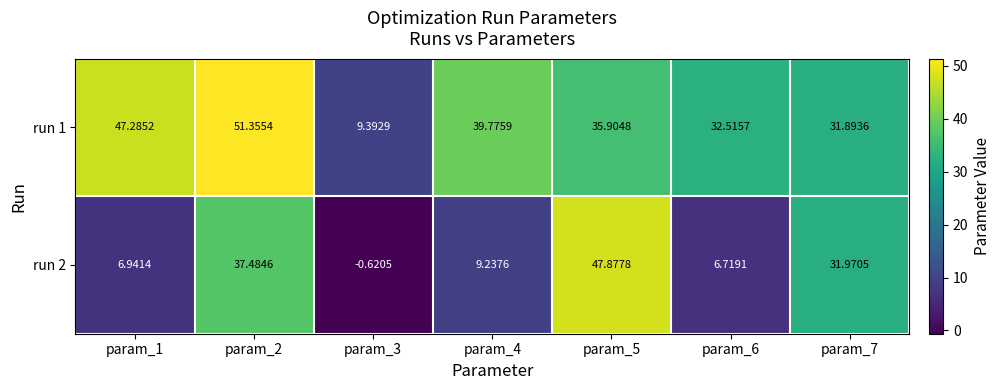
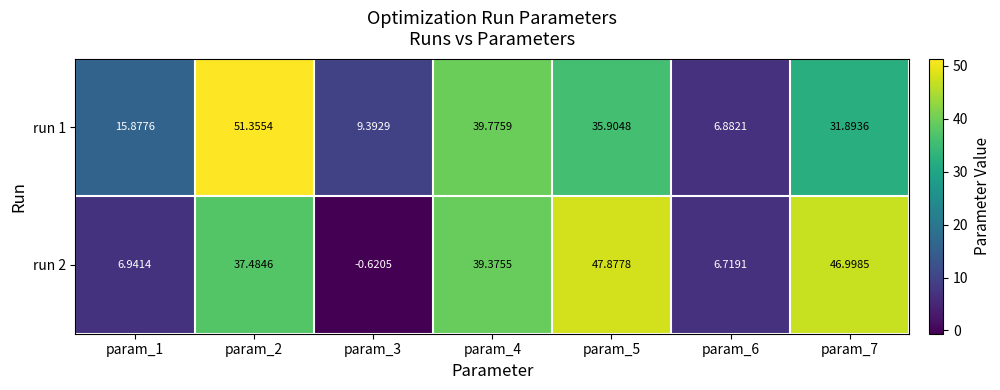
run 1, param_1: 47.2852 -> 15.8776
run 1, param_6: 32.5157 -> 6.8821
run 2, param_4: 9.2376 -> 39.3755
run 2, param_7: 31.9705 -> 46.9985
